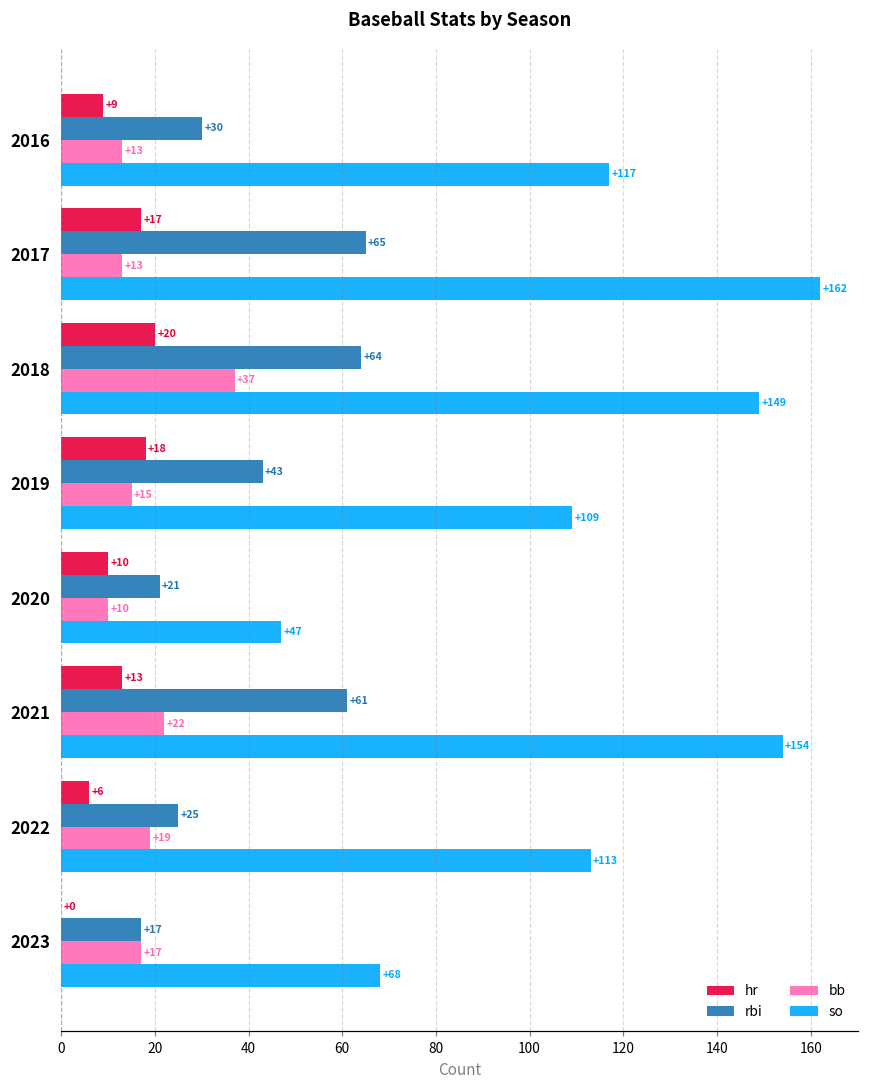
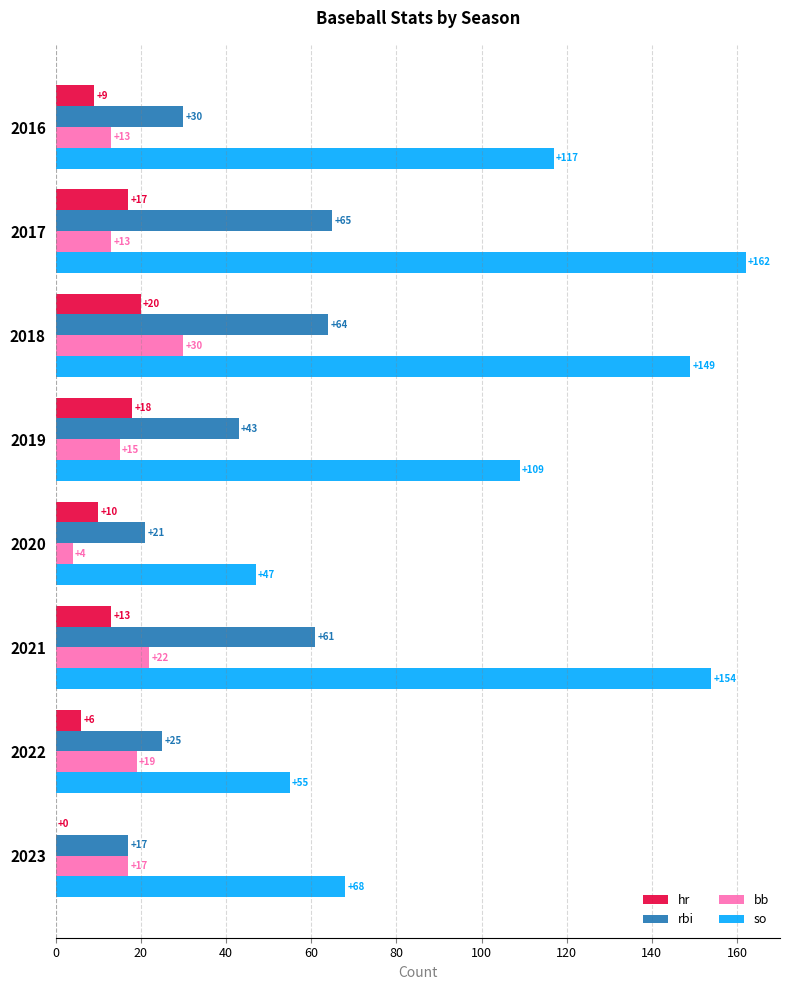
bb, 2018: +37 -> +30
bb, 2020: +10 -> +4
so, 2022: +113 -> +55
